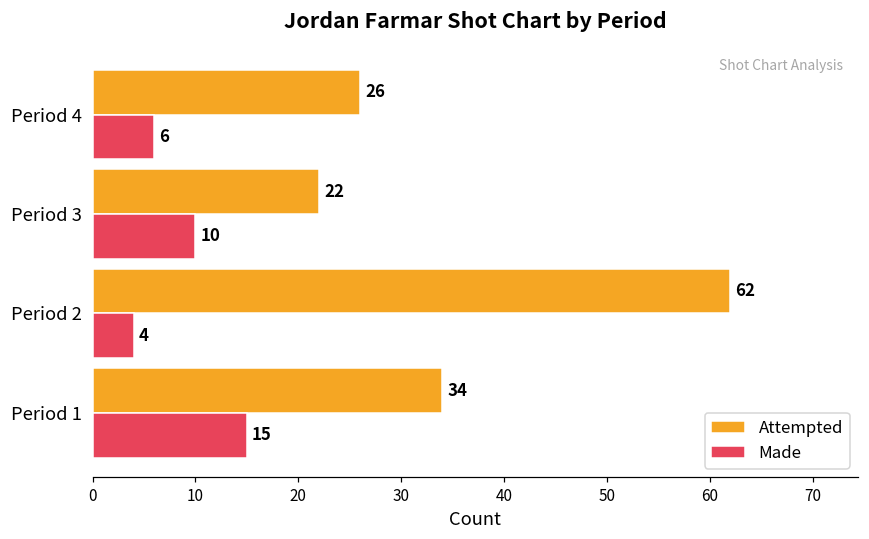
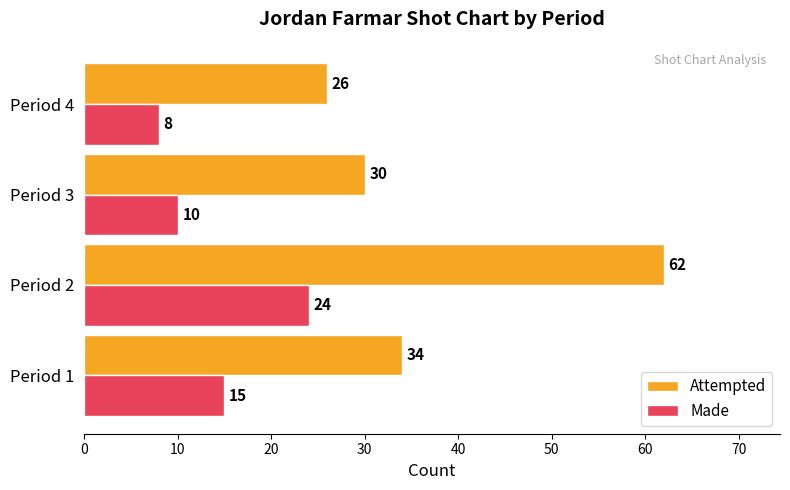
Made, Period 4: 6 -> 8
Attempted, Period 3: 22 -> 30
Made, Period 2: 4 -> 24
